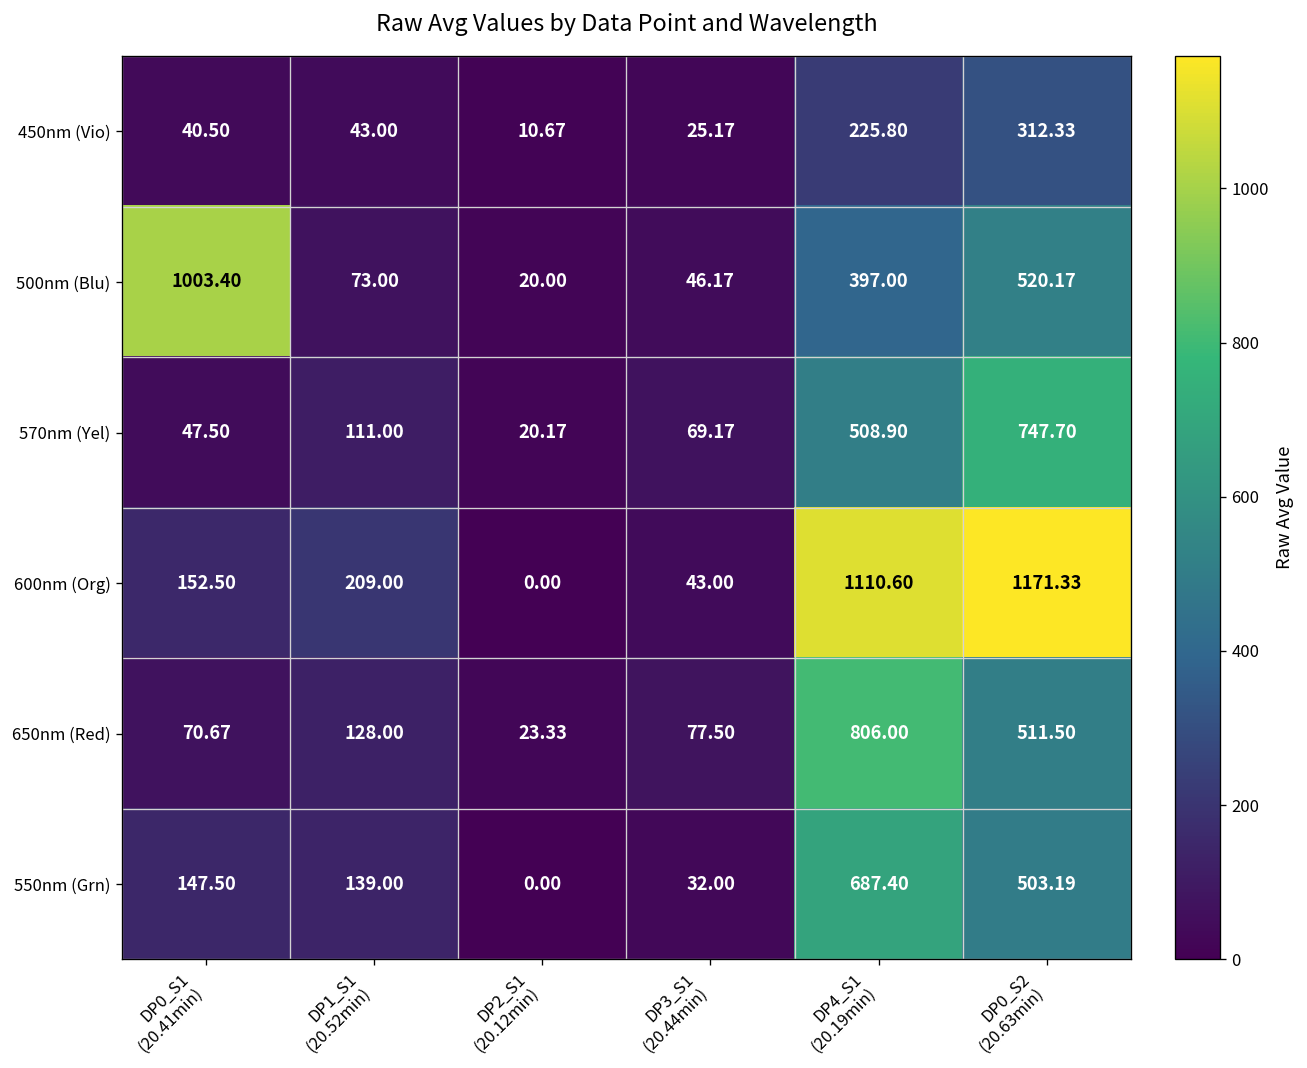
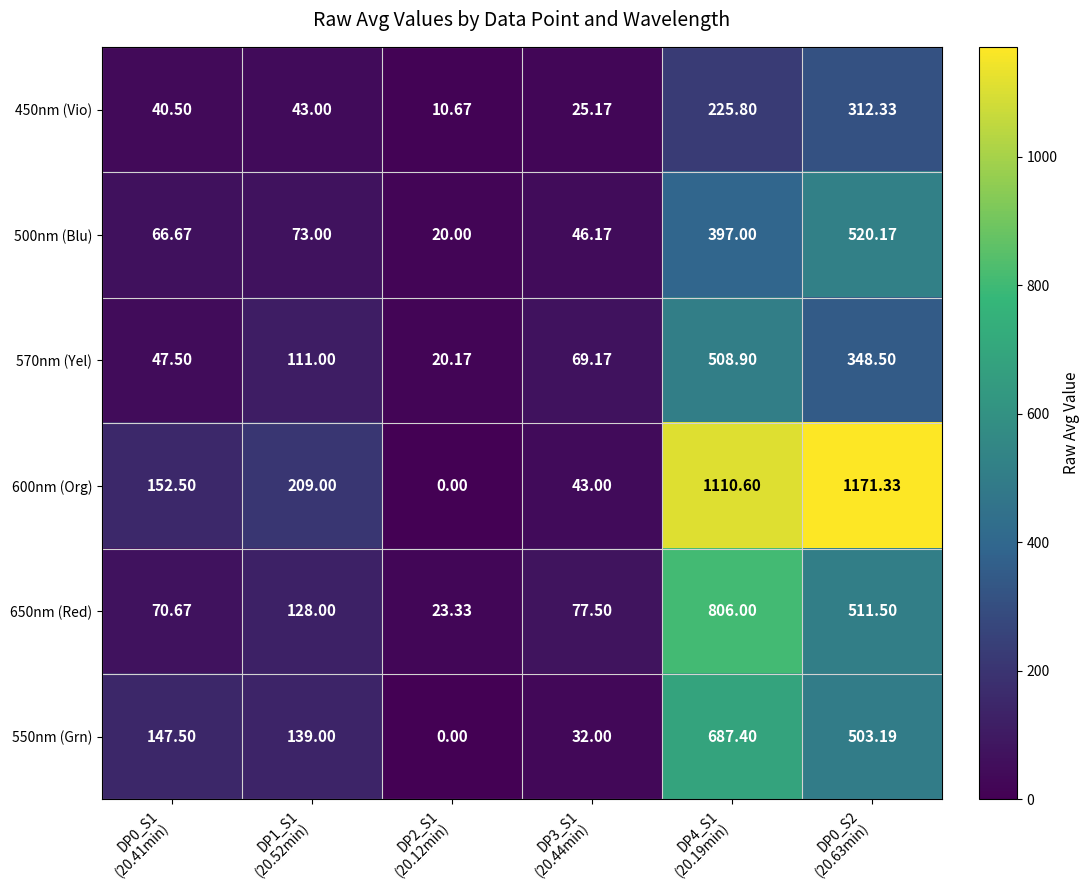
500nm (Blu), DP0_S1 (20.41min): 1003.40 -> 66.67
570nm (Yel), DP0_S2 (20.63min): 747.70 -> 348.50
